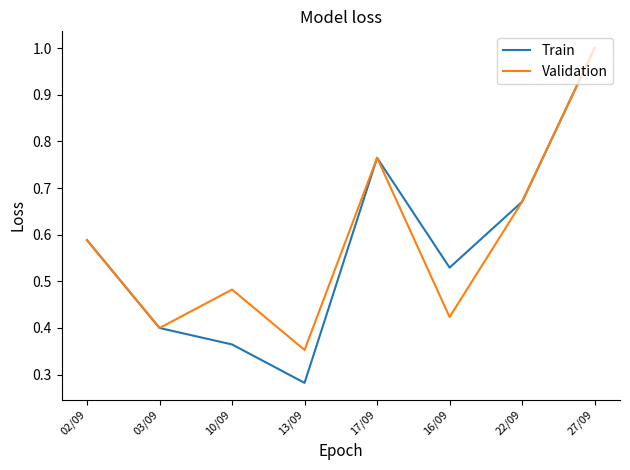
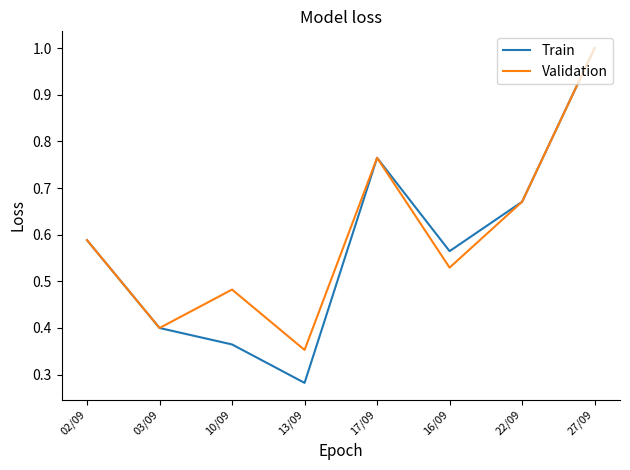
Train, 16/09: 0.53 -> 0.56
Validation, 16/09: 0.42 -> 0.53
